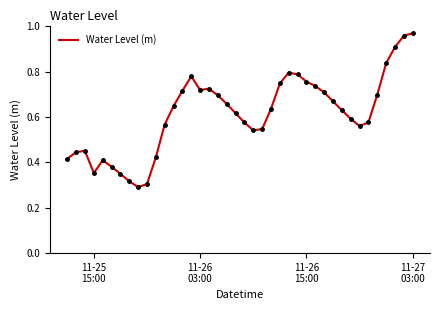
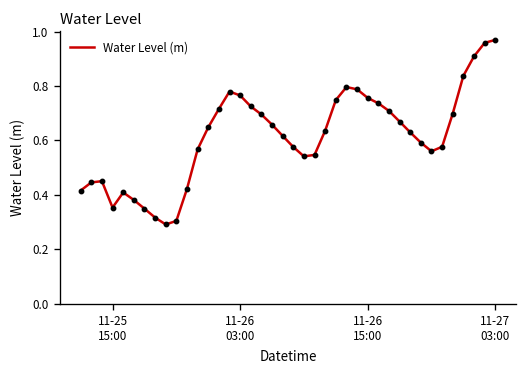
11-26 03:00: 0.72 -> 0.77
